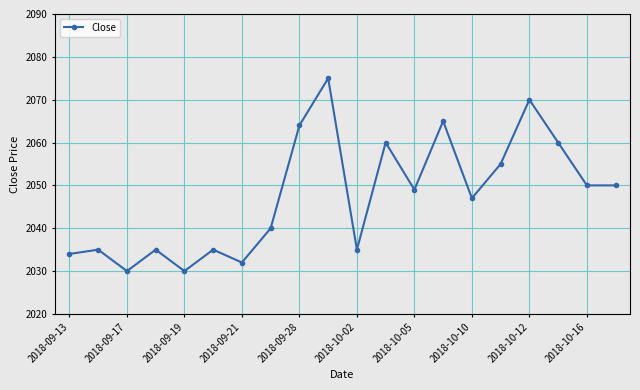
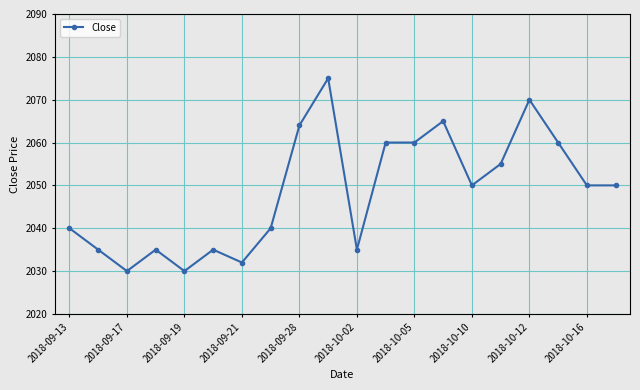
2018-09-13: 2034 -> 2040
2018-10-05: 2049 -> 2060
2018-10-10: 2047 -> 2050
